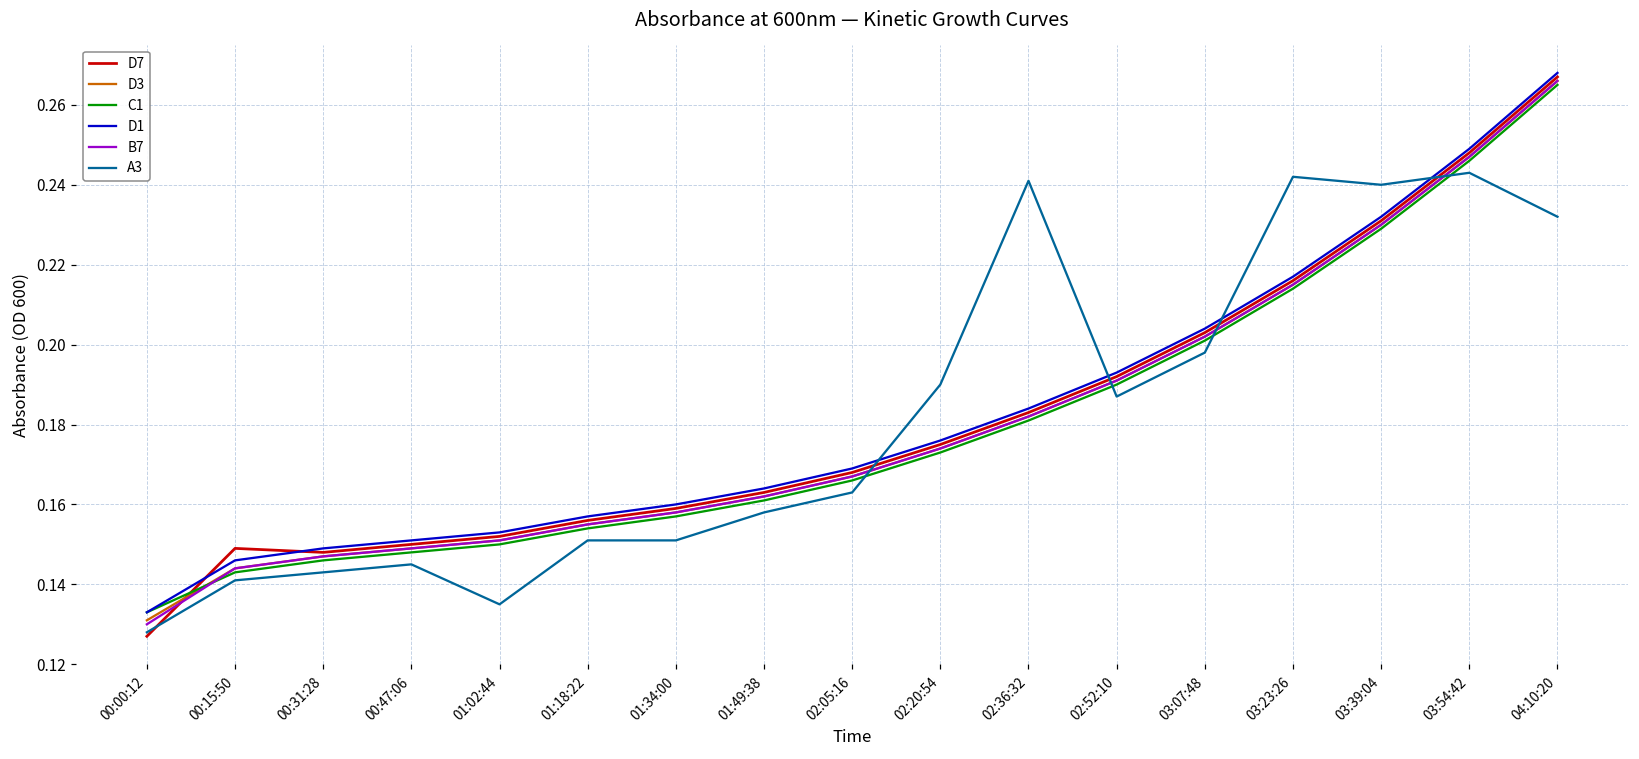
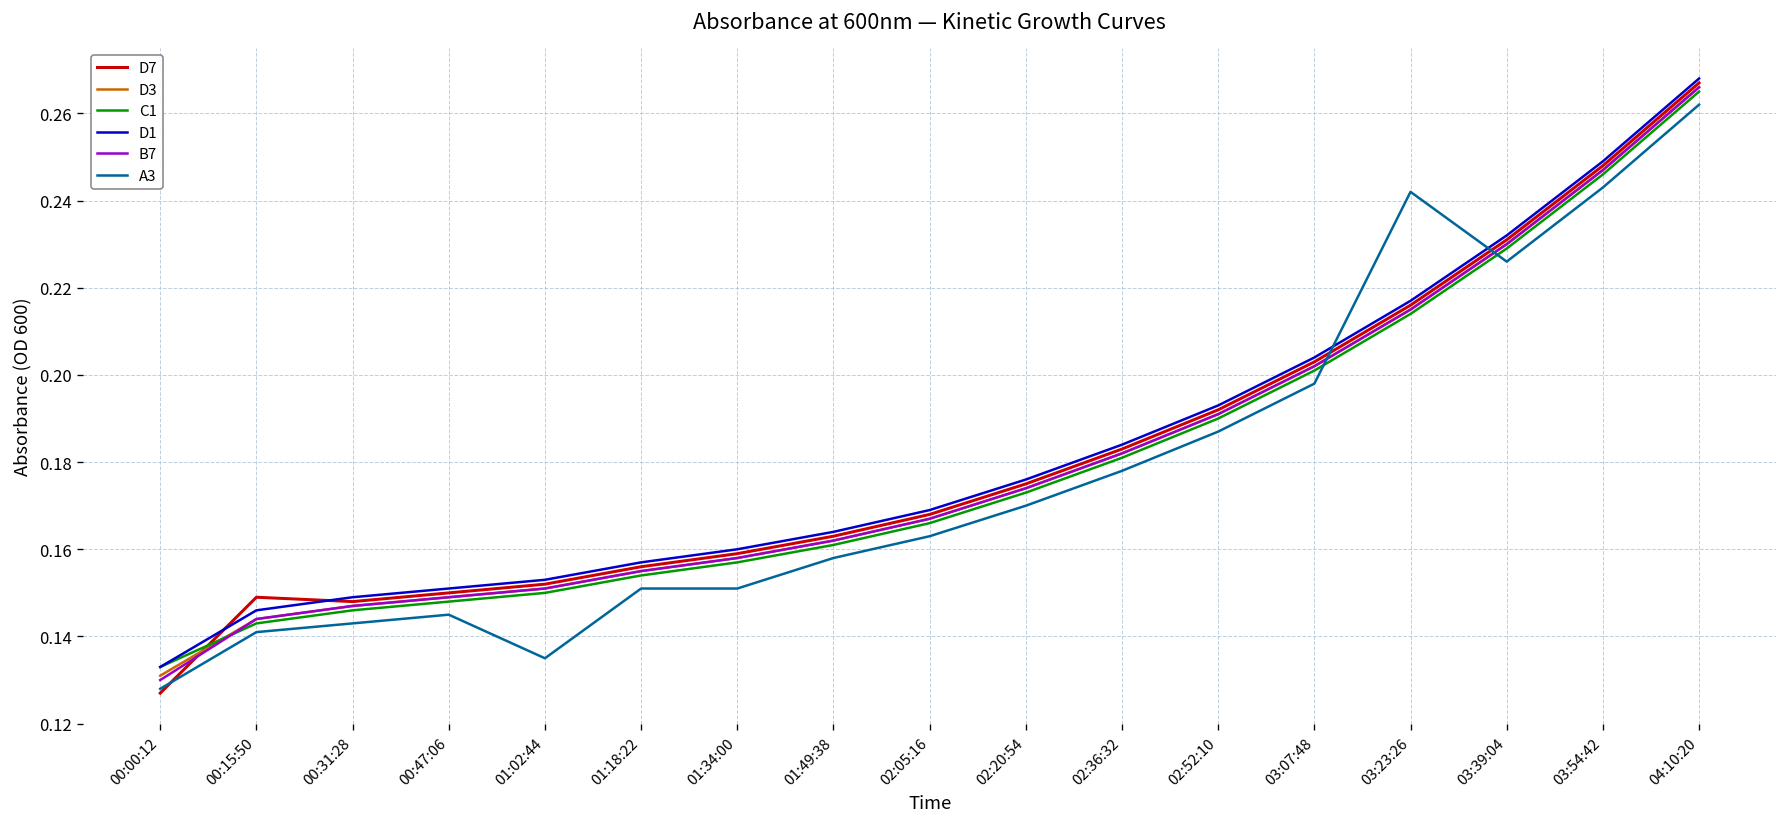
A3, 02:20:54: 0.19 -> 0.17
A3, 02:36:32: 0.241 -> 0.178
A3, 03:39:04: 0.240 -> 0.226
A3, 04:10:20: 0.232 -> 0.262
